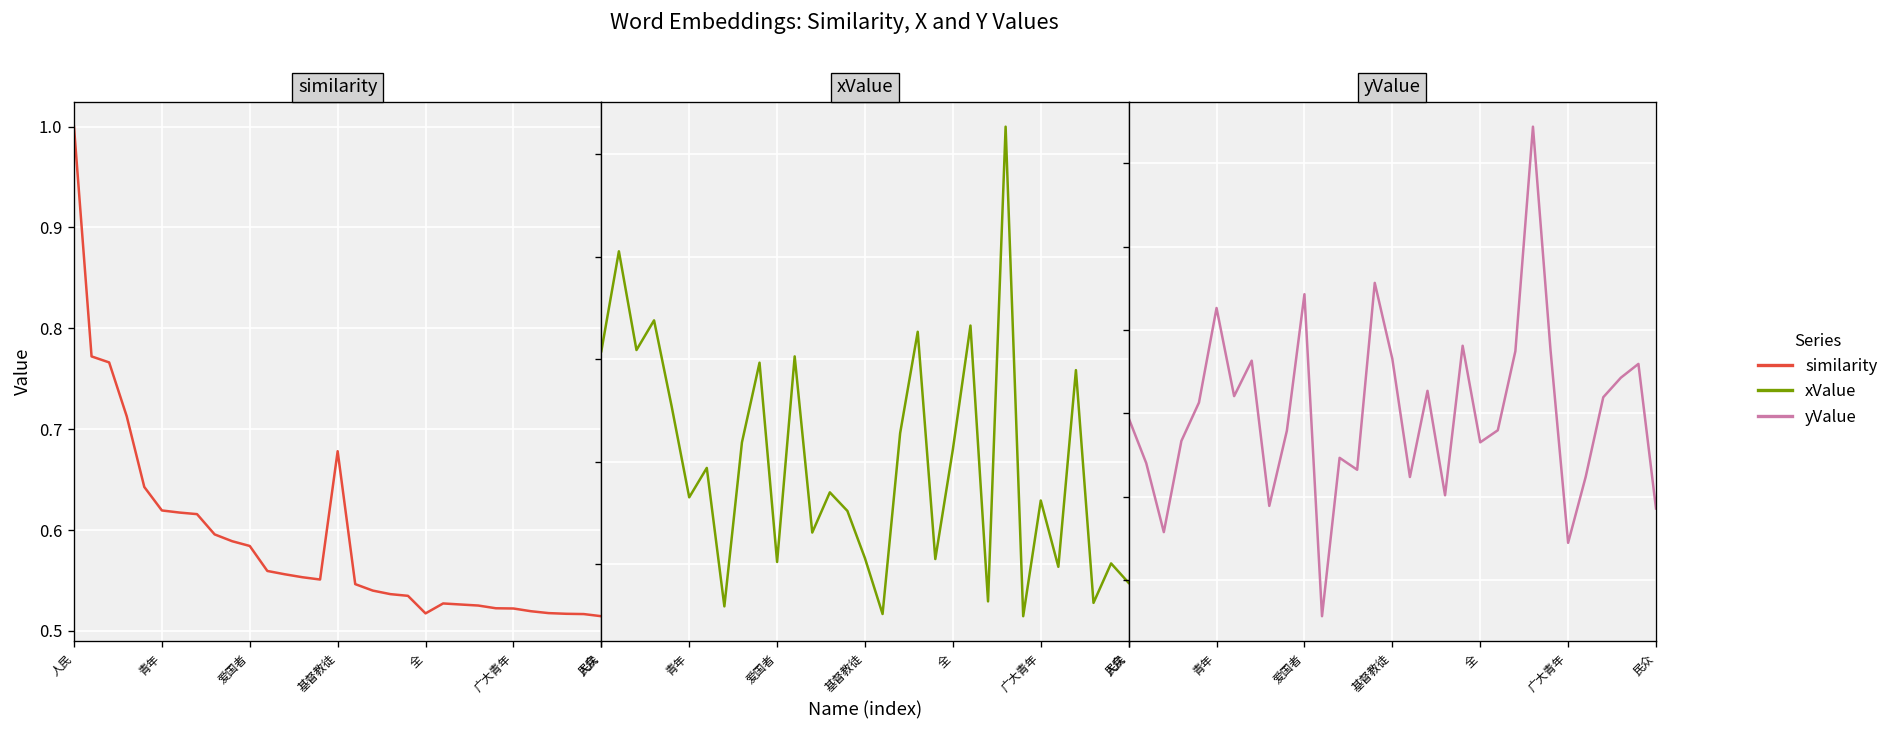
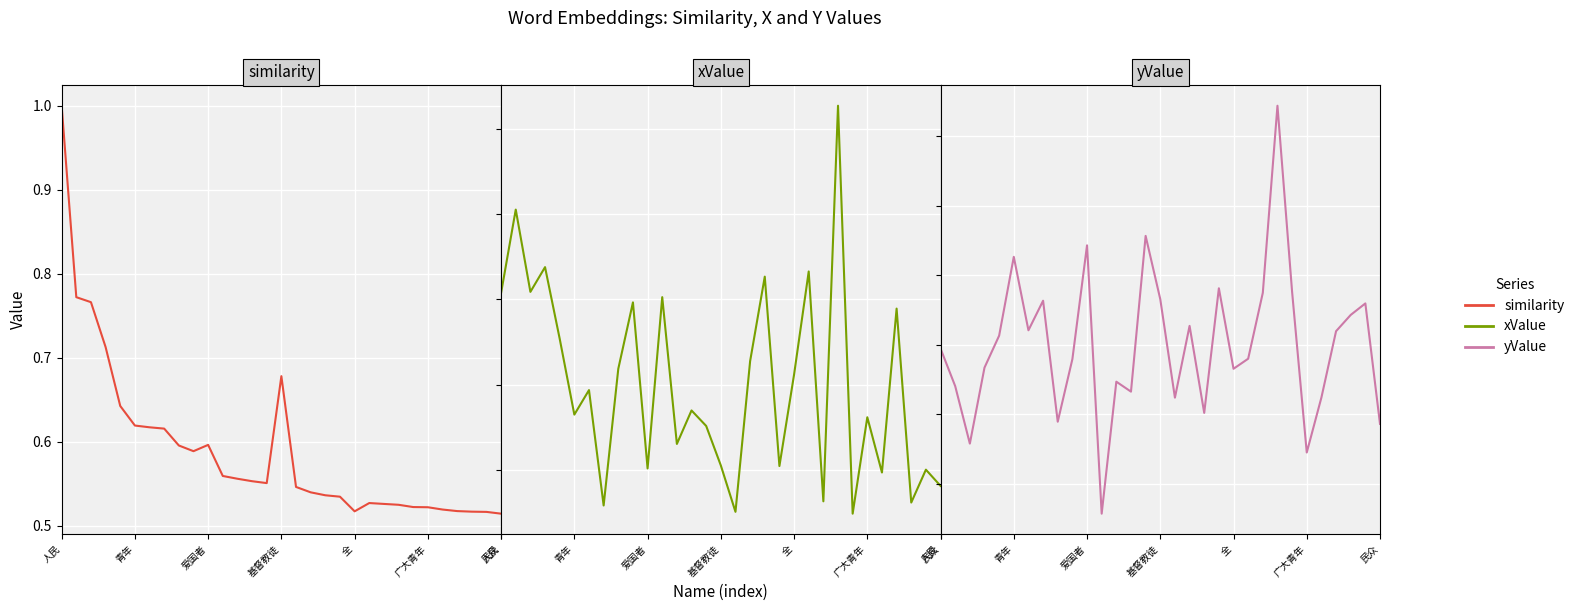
similarity, 爱国者: 0.58 -> 0.60
